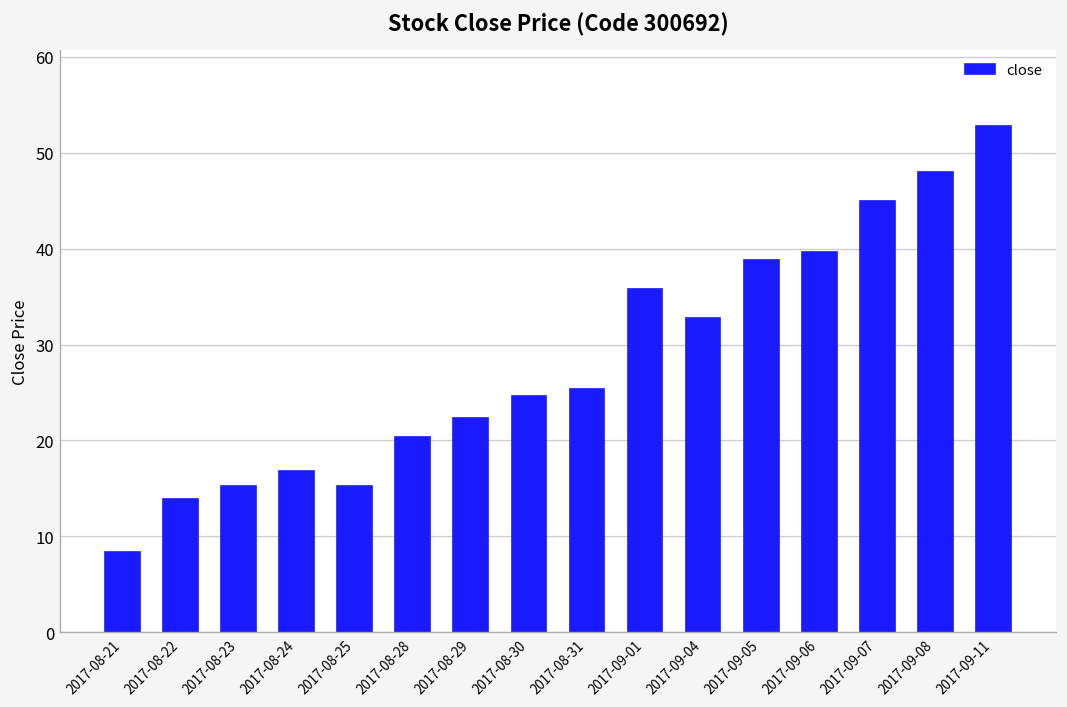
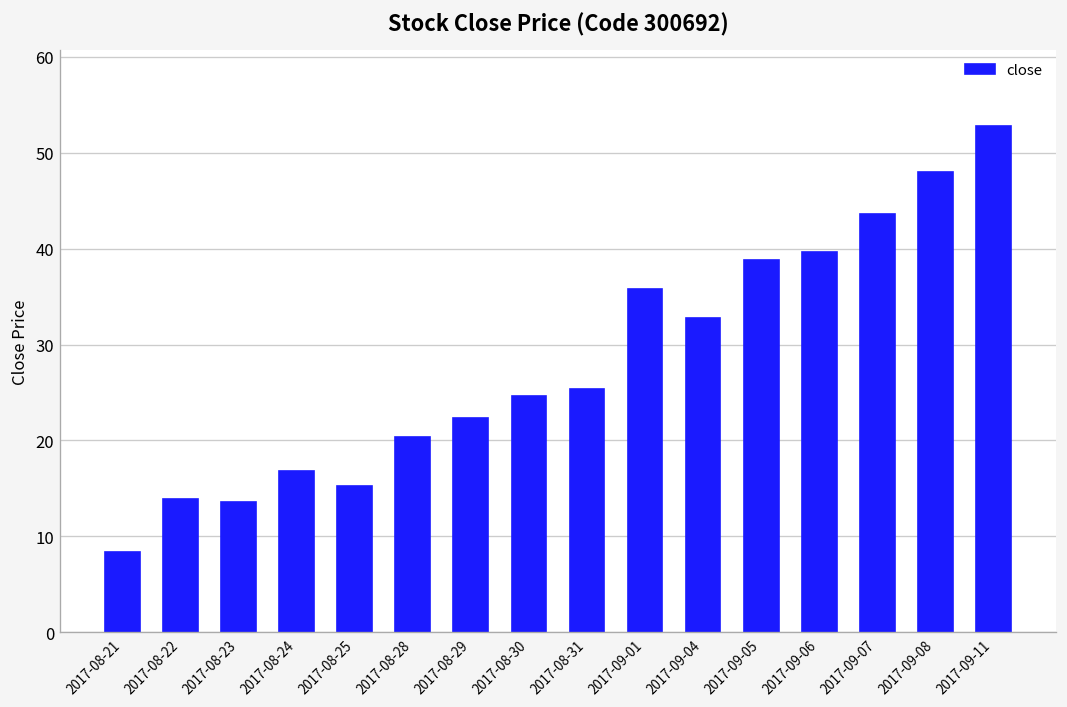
2017-08-23: 15 -> 14
2017-09-07: 45 -> 44
